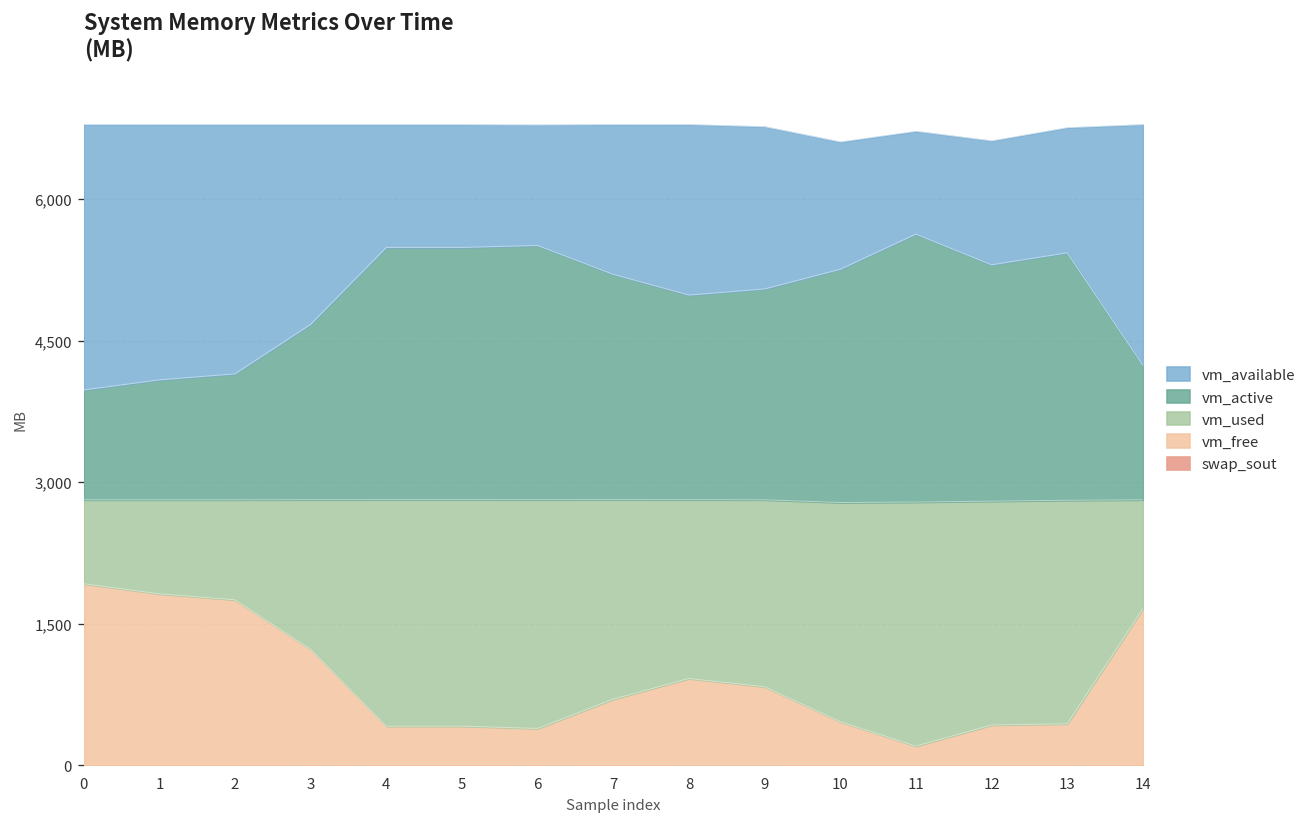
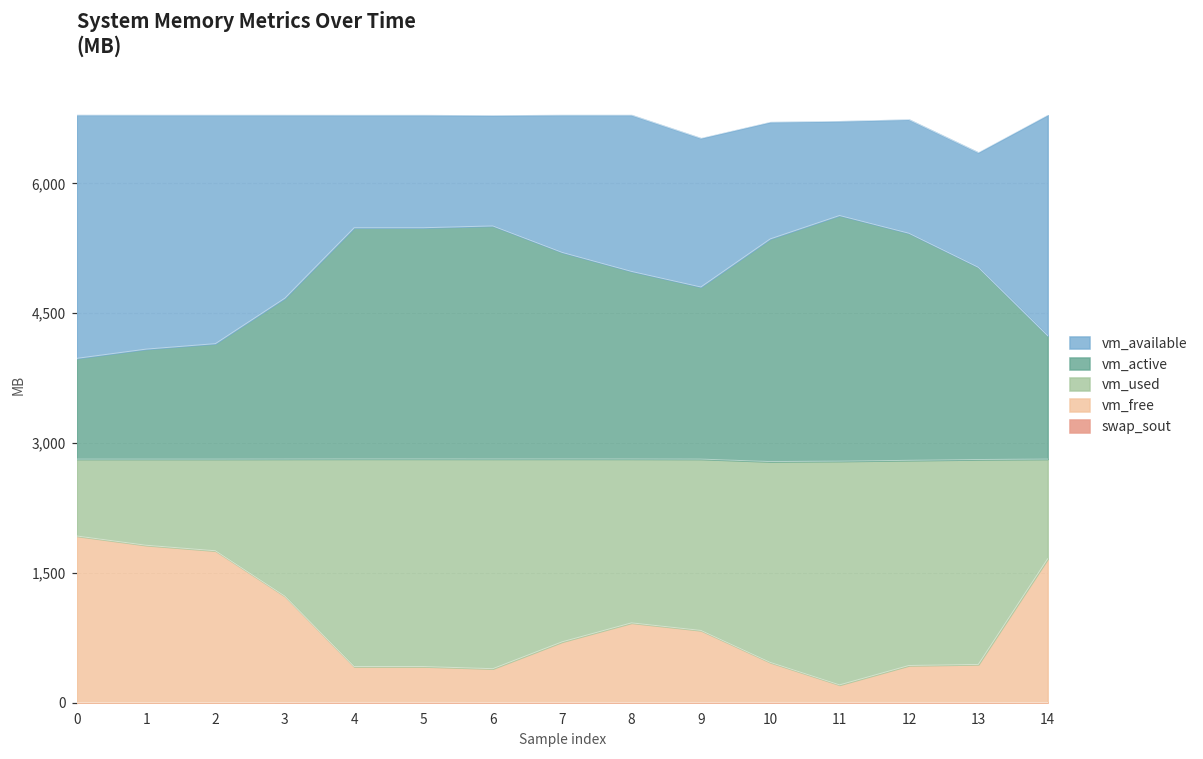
vm_active, 9: 2,200 -> 2,000
vm_active, 10: 2,500 -> 2,600
vm_active, 12: 2,500 -> 2,600
vm_active, 13: 2,600 -> 2,200
